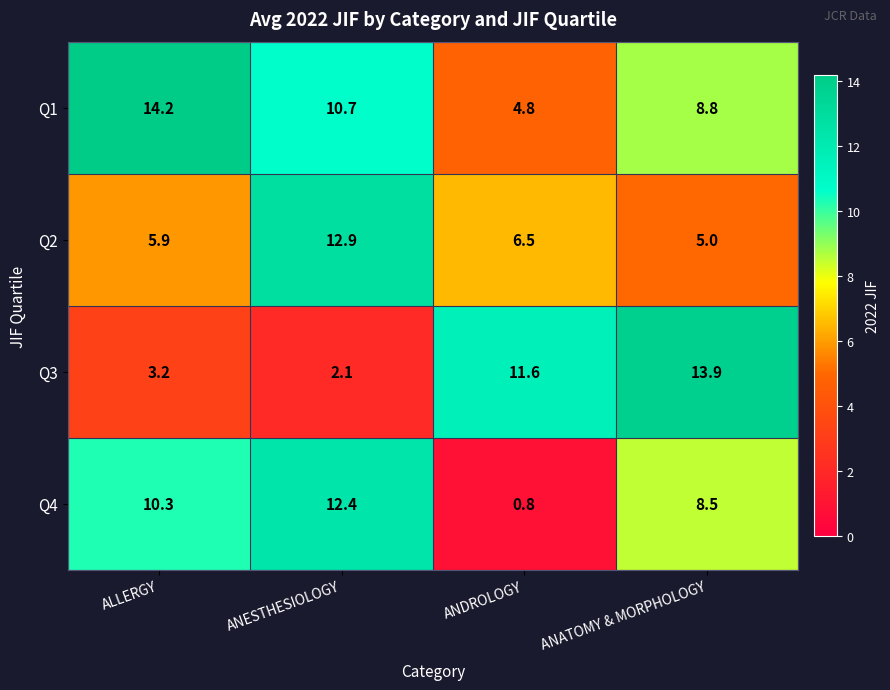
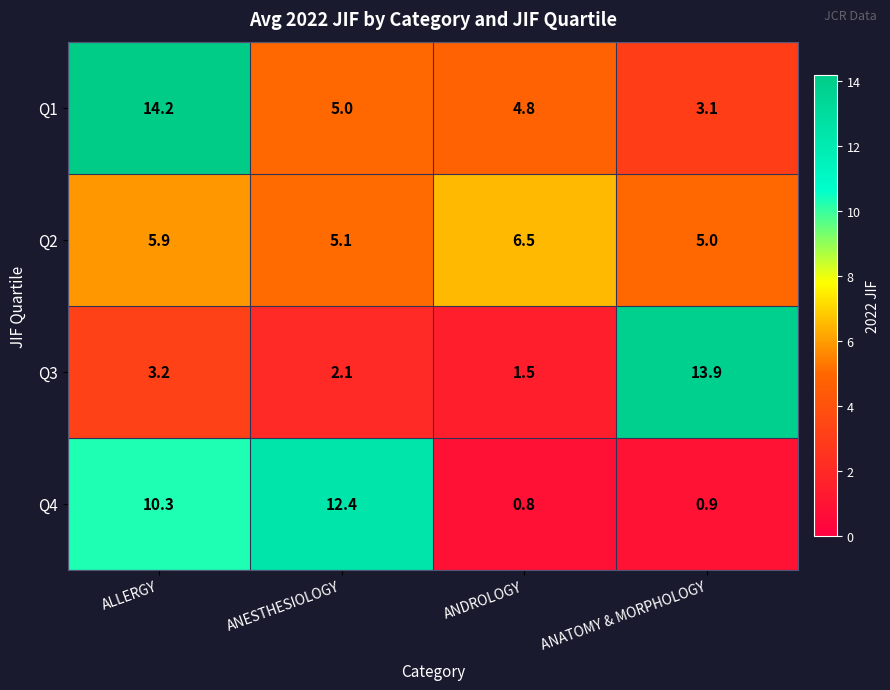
Q1, ANESTHESIOLOGY: 10.7 -> 5.0
Q1, ANATOMY & MORPHOLOGY: 8.8 -> 3.1
Q2, ANESTHESIOLOGY: 12.9 -> 5.1
Q3, ANDROLOGY: 11.6 -> 1.5
Q4, ANATOMY & MORPHOLOGY: 8.5 -> 0.9
